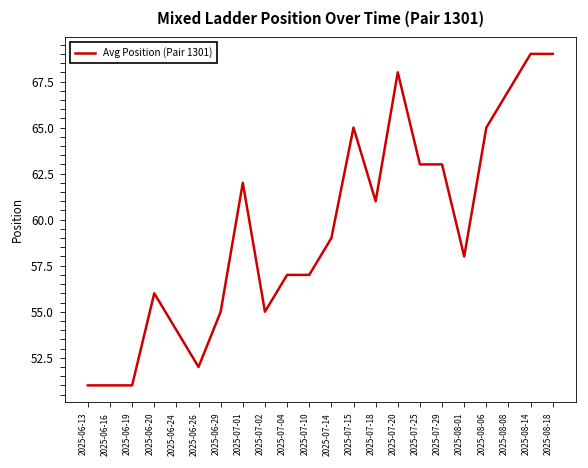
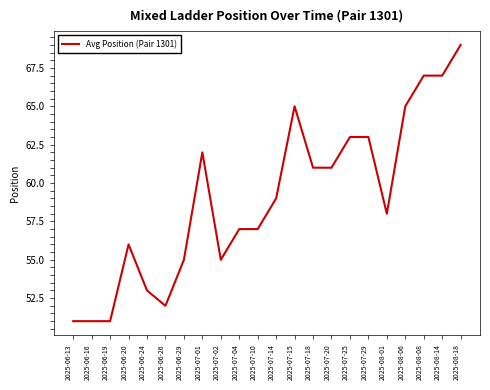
2025-06-24: 54 -> 53
2025-07-20: 68 -> 61
2025-08-14: 69 -> 67
